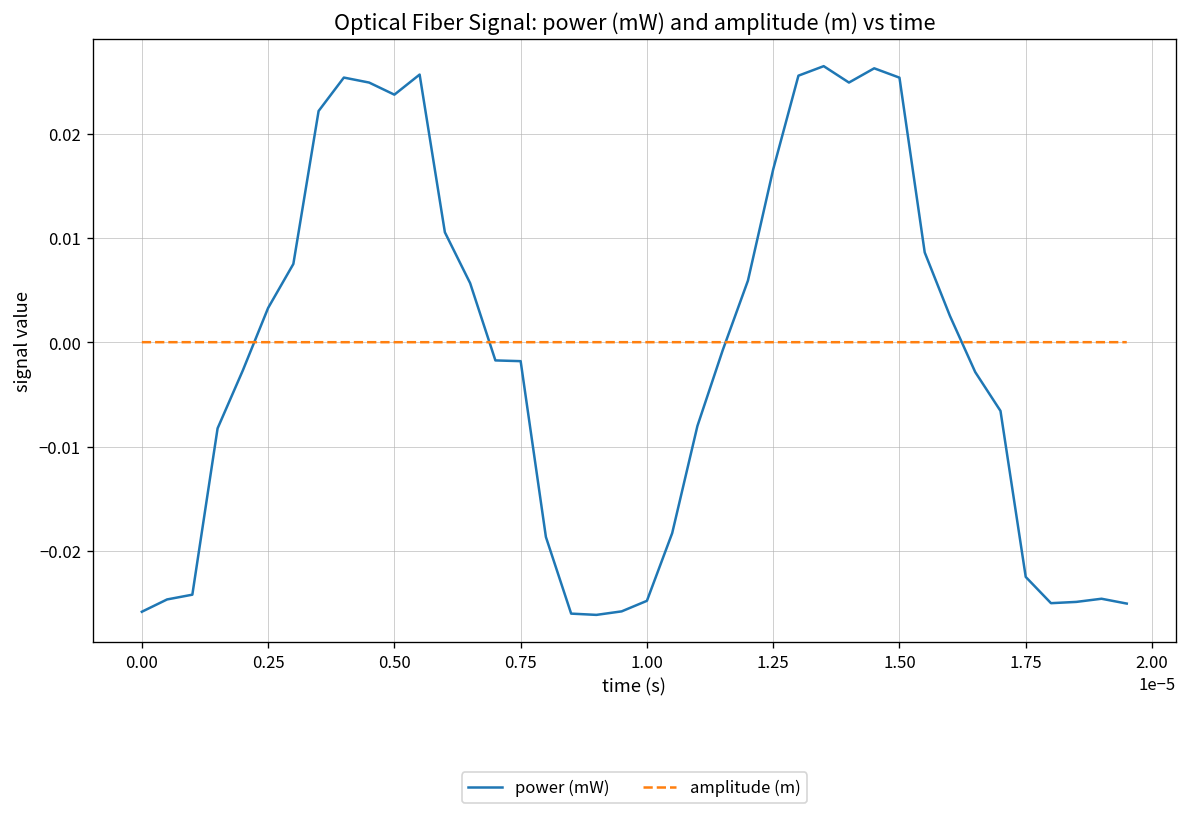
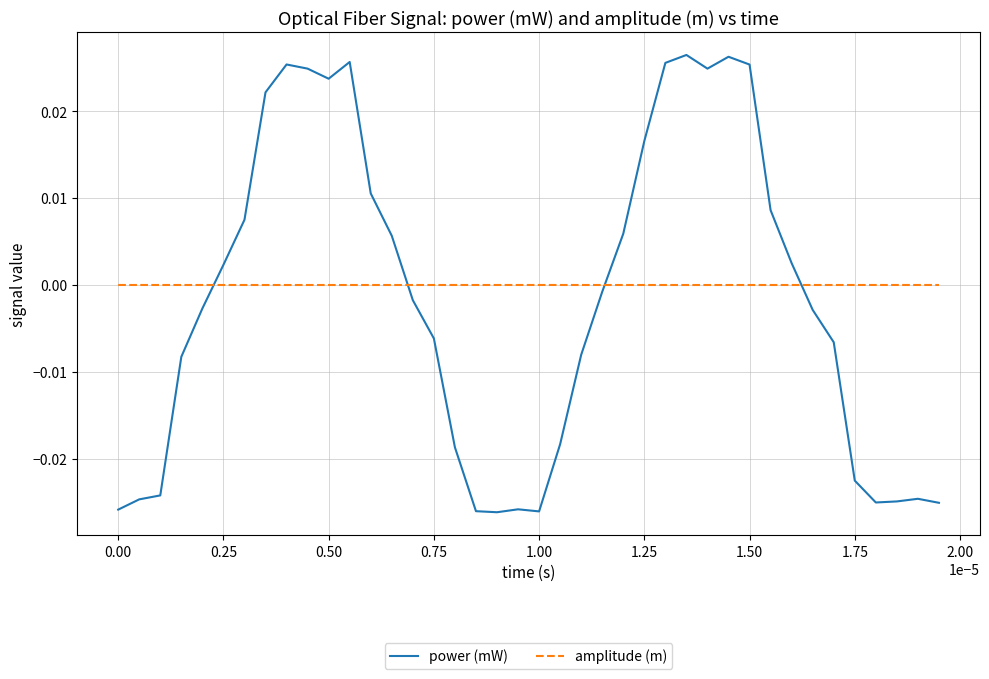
power (mW), 0.25: 0.003 -> 0.002
power (mW), 0.75: -0.002 -> -0.006
power (mW), 1.00: -0.025 -> -0.026
